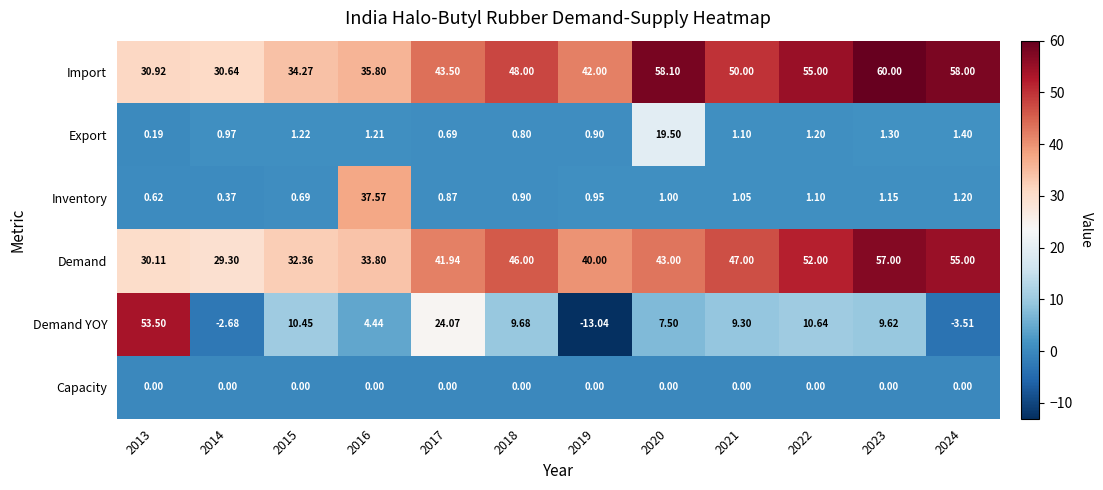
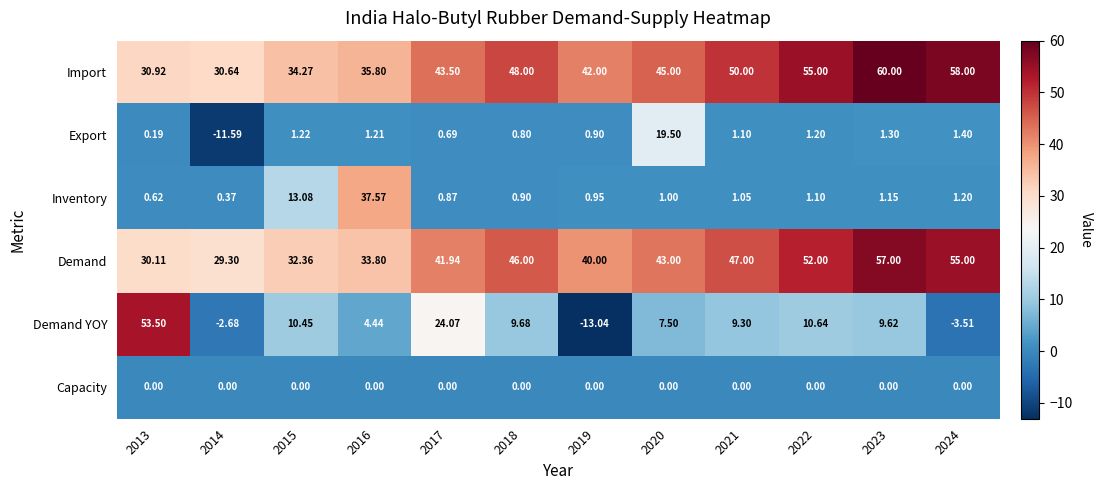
Import, 2020: 58.10 -> 45.00
Export, 2014: 0.97 -> -11.59
Inventory, 2015: 0.69 -> 13.08
